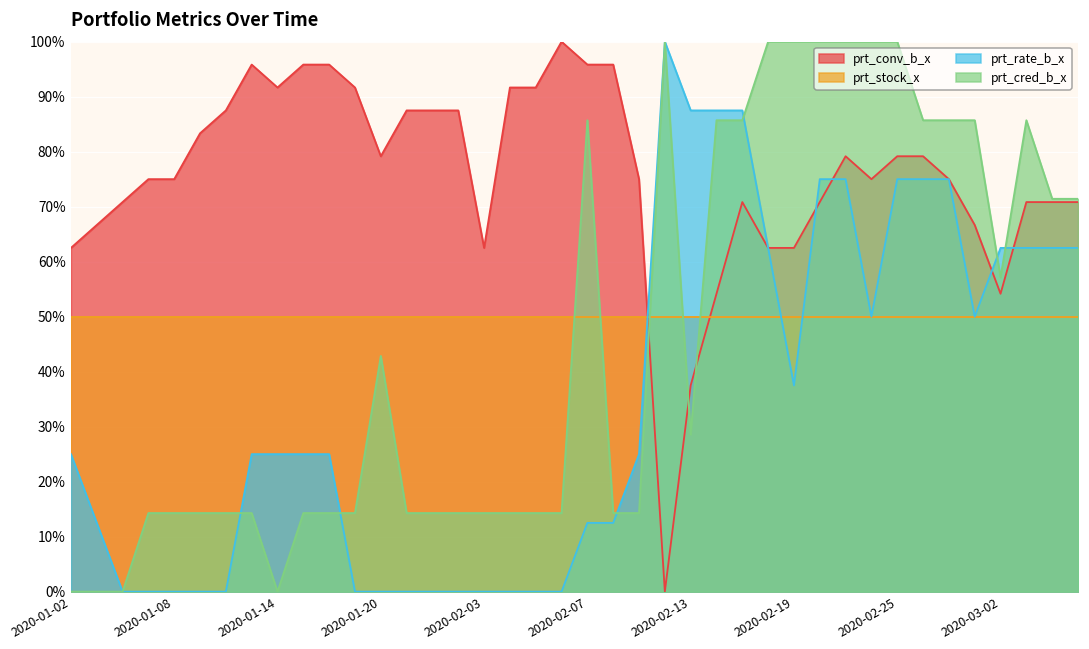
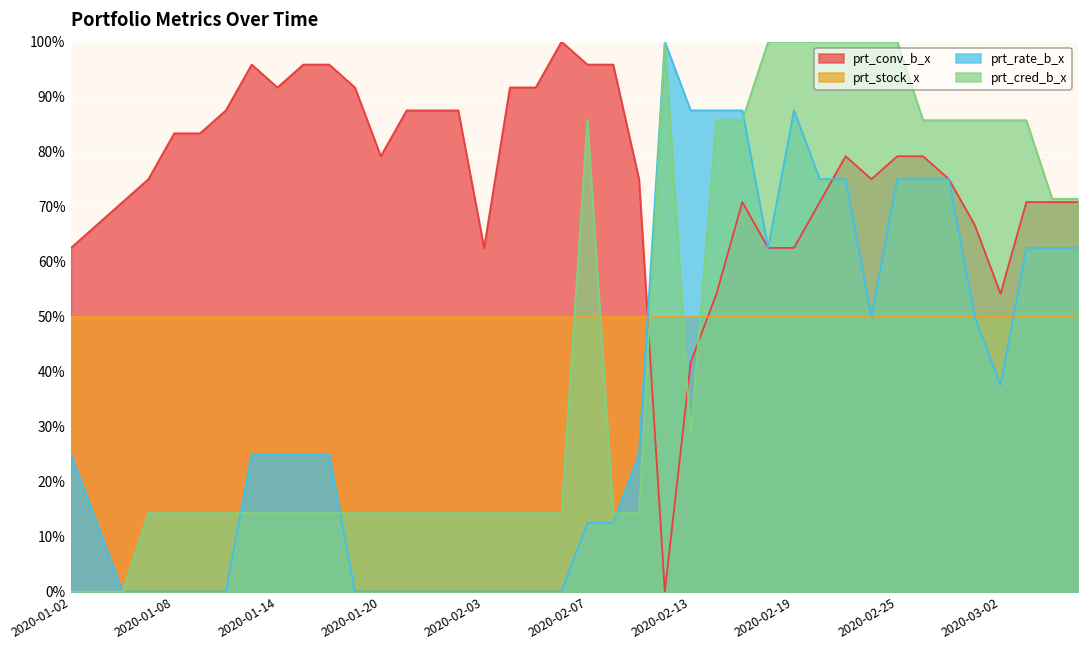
prt_conv_b_x, 2020-01-08: 75% -> 83%
prt_cred_b_x, 2020-01-14: 0% -> 14%
prt_cred_b_x, 2020-01-20: 43% -> 14%
prt_conv_b_x, 2020-02-13: 37% -> 42%
prt_rate_b_x, 2020-02-19: 38% -> 88%
prt_rate_b_x, 2020-03-02: 63% -> 38%
prt_cred_b_x, 2020-03-02: 57% -> 86%
